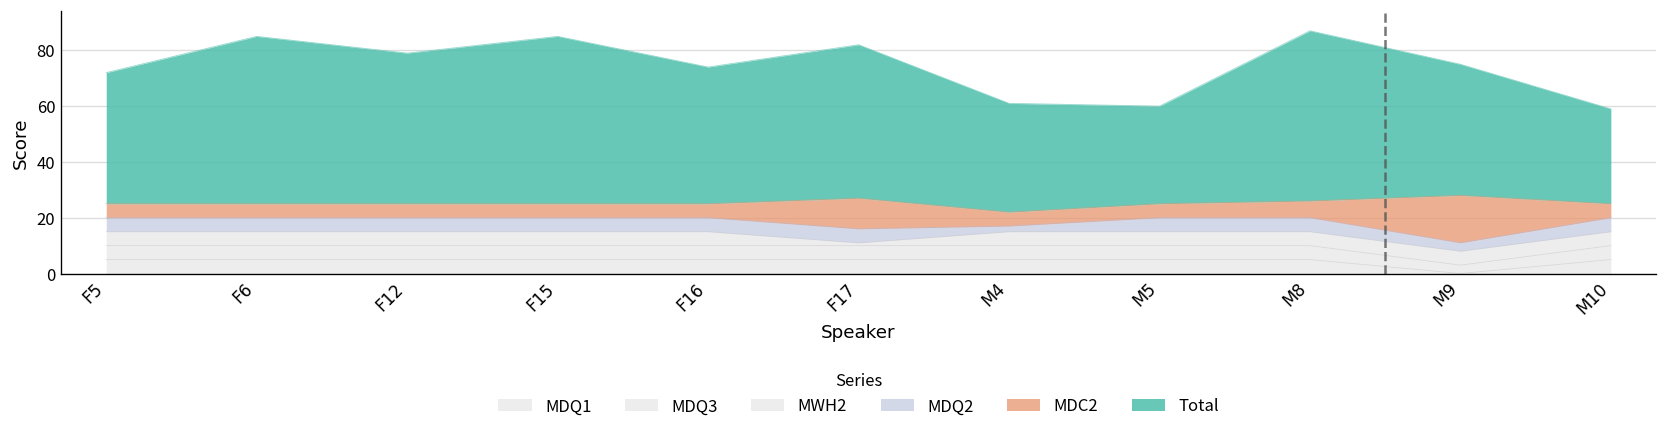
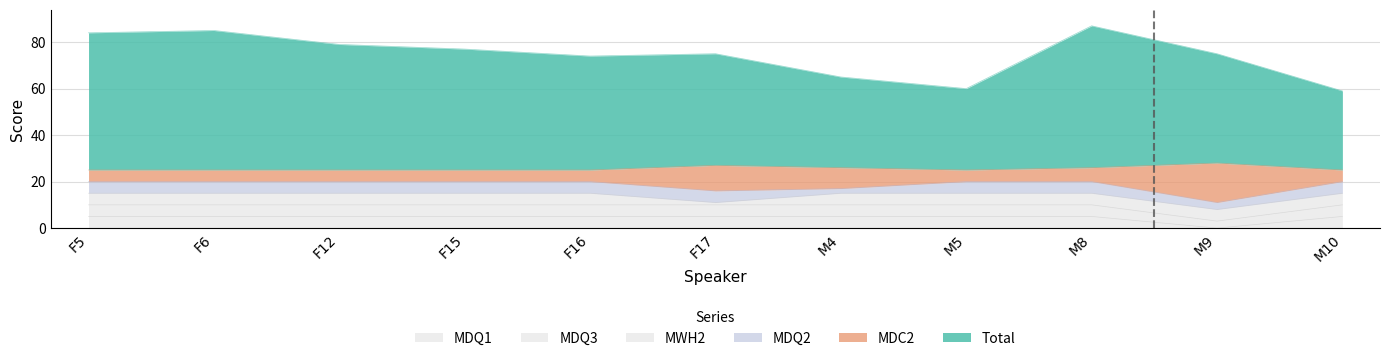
Total, F5: 47 -> 59
Total, F15: 60 -> 52
Total, F17: 55 -> 48
MDC2, M4: 5 -> 9
